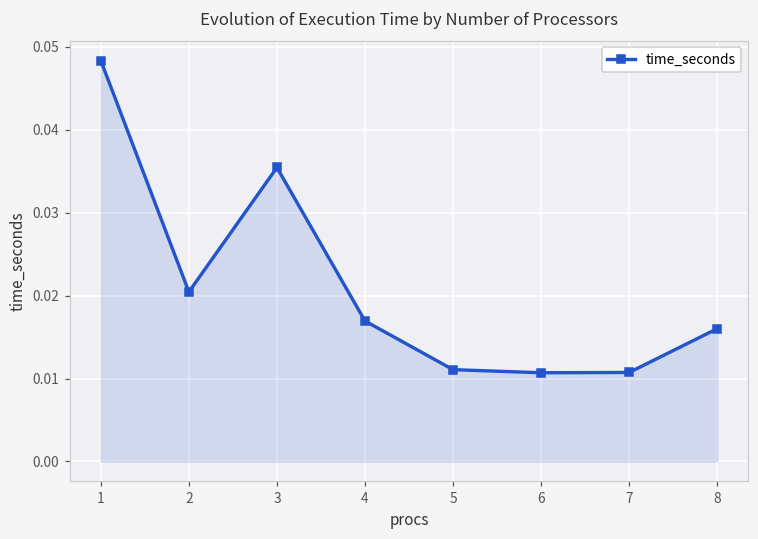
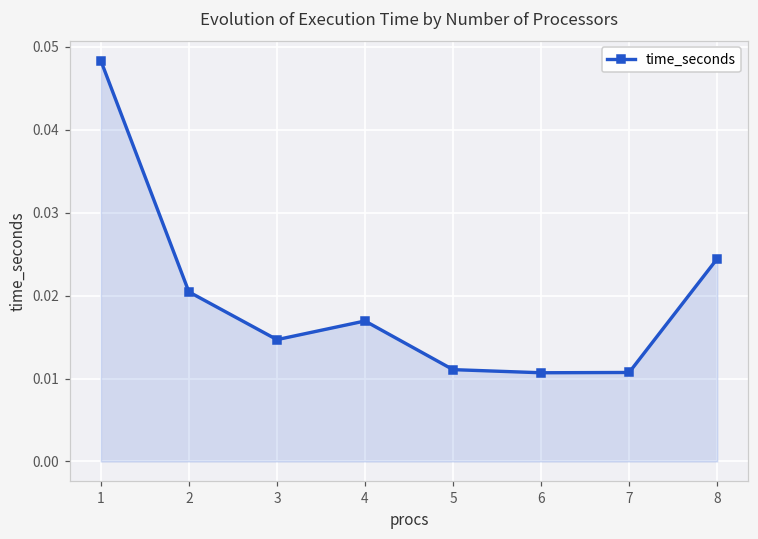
3: 0.035 -> 0.015
8: 0.016 -> 0.024
